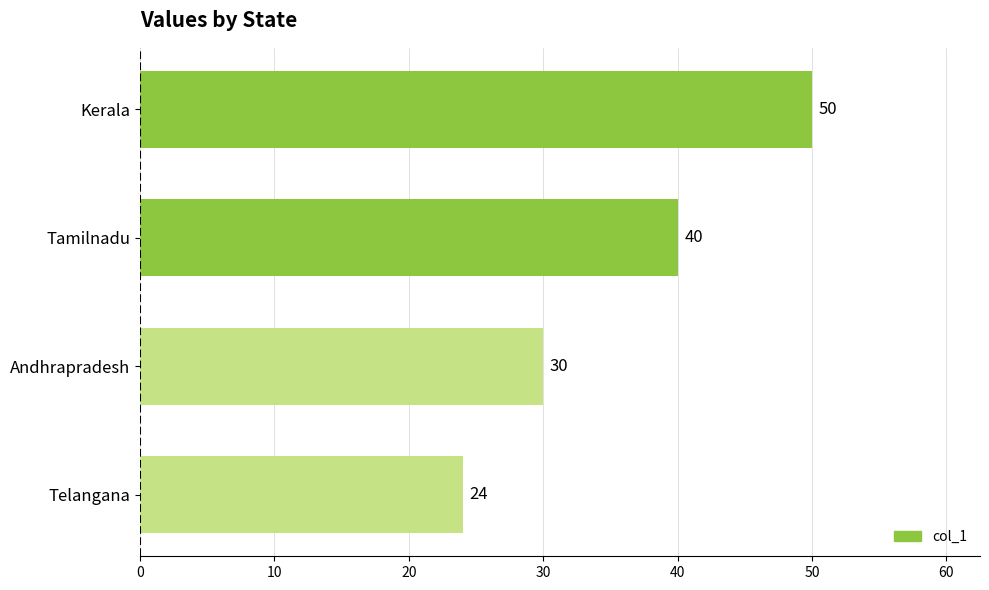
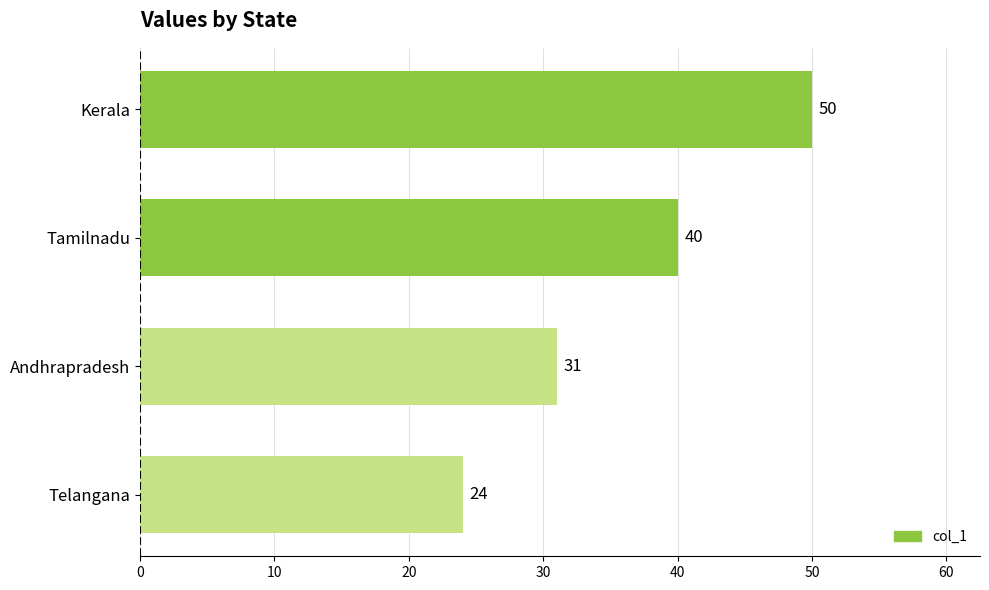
Andhrapradesh: 30 -> 31
